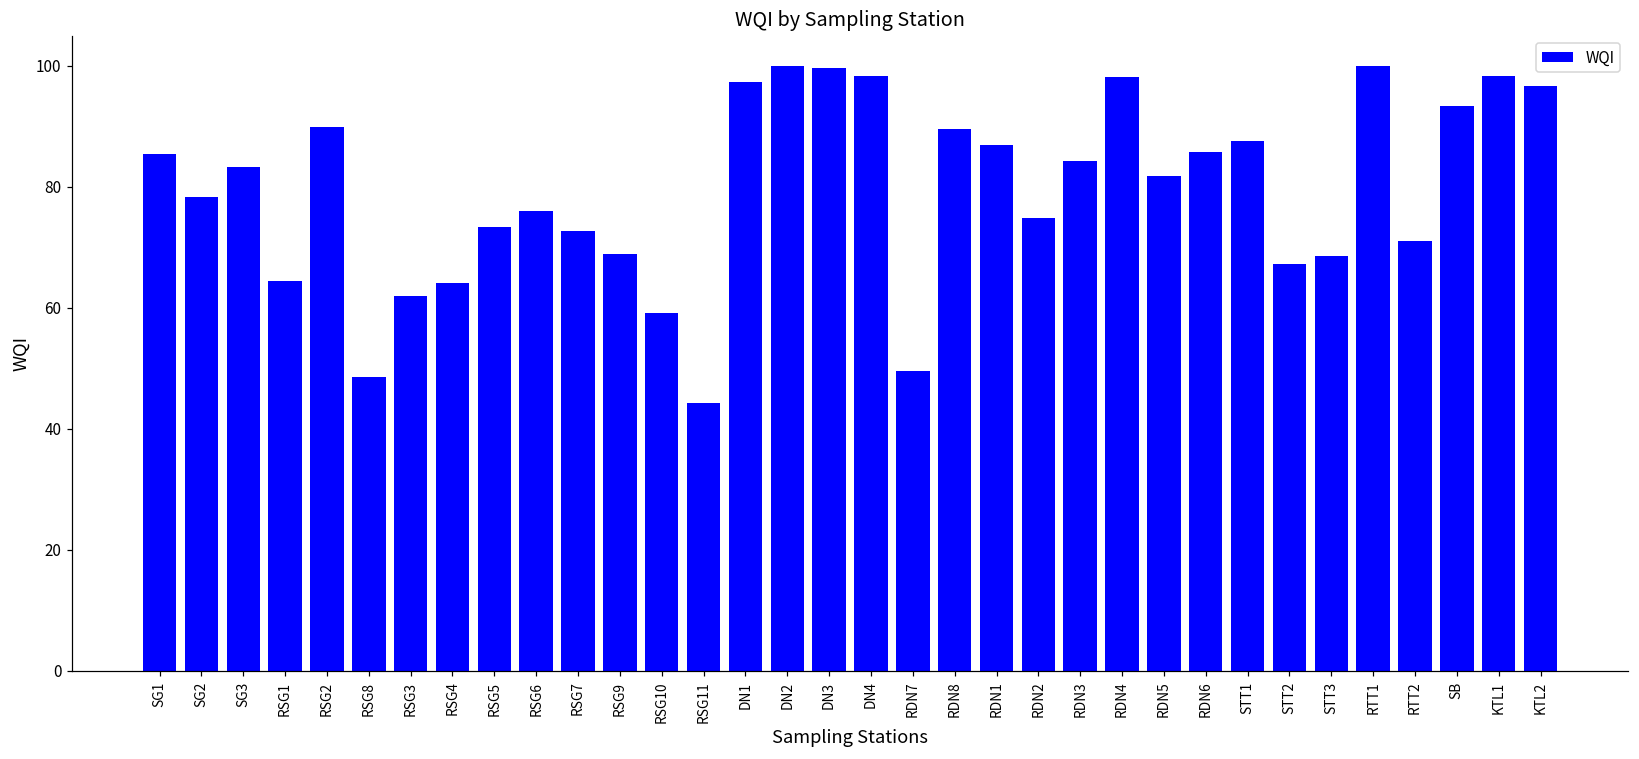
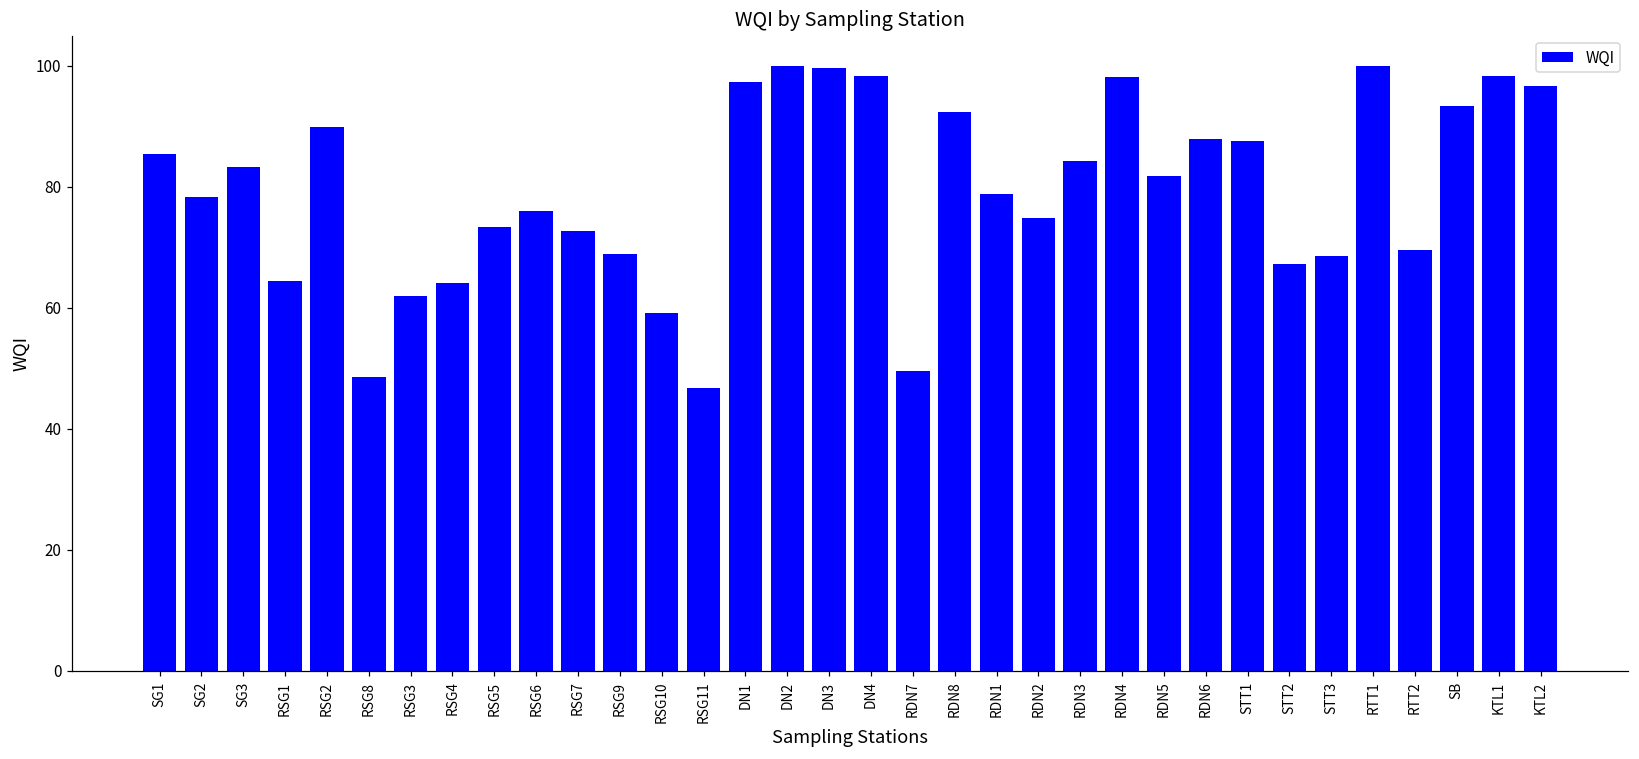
RSG11: 44 -> 47
RDN8: 90 -> 92
RDN1: 87 -> 79
RDN6: 86 -> 88
RTT2: 71 -> 70
